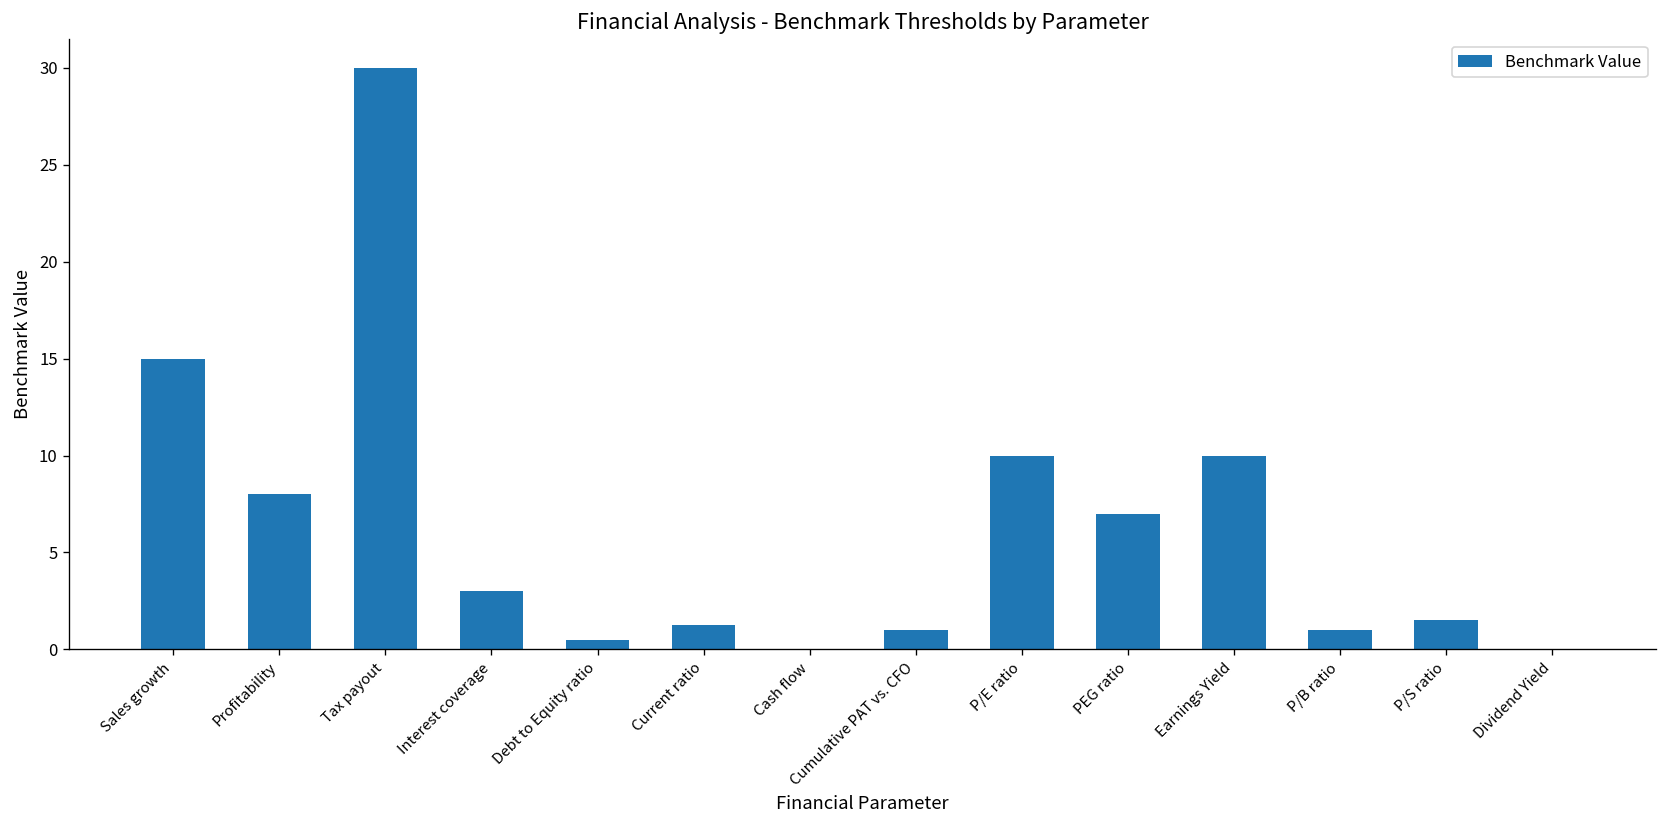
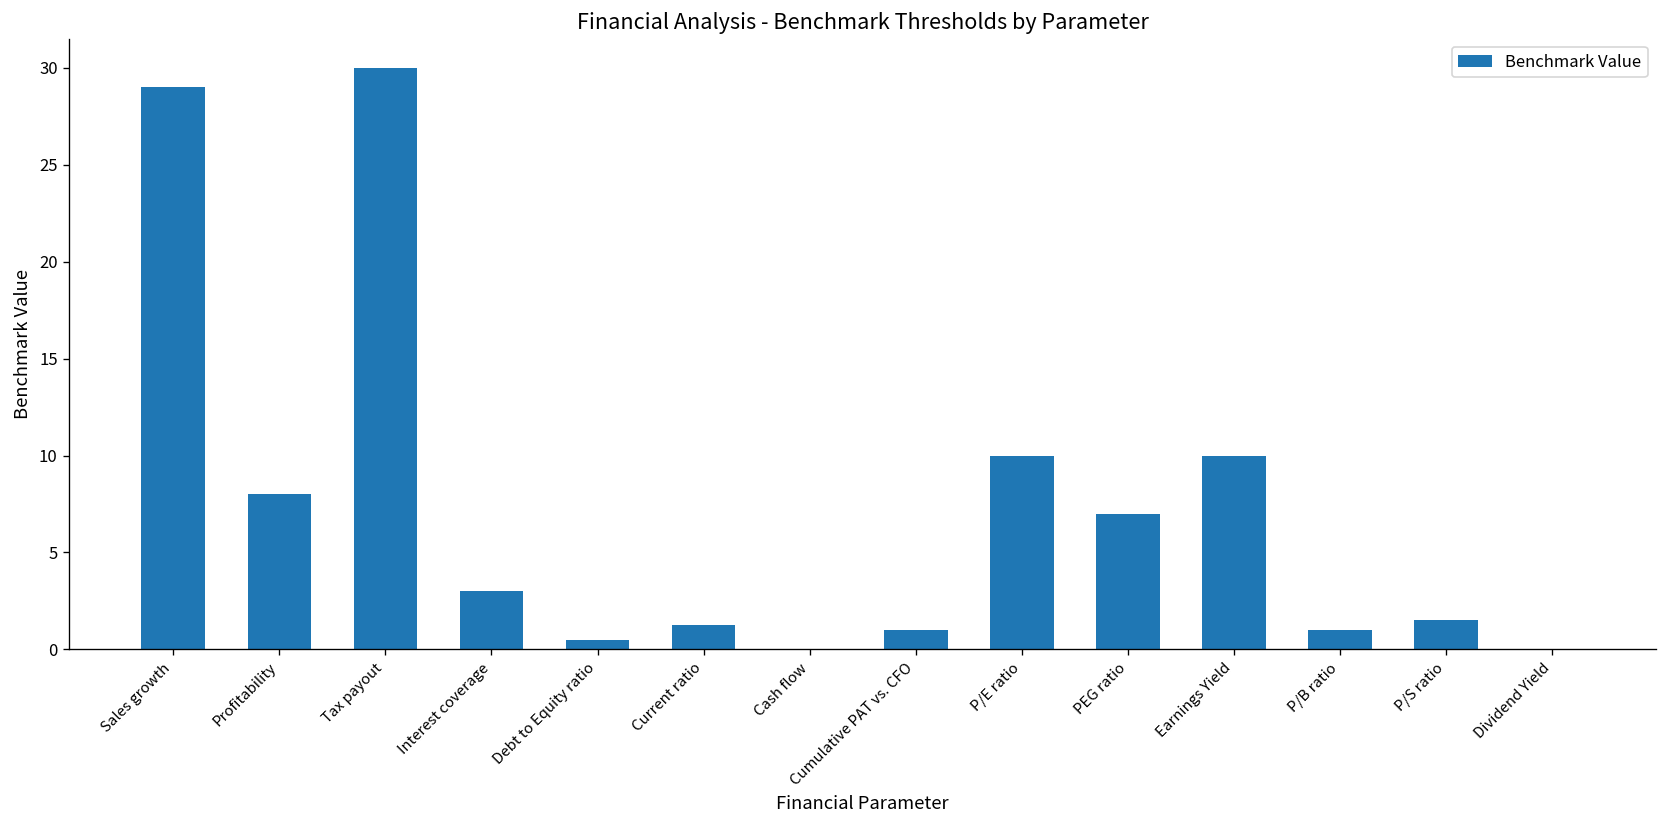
Sales growth: 15 -> 29
